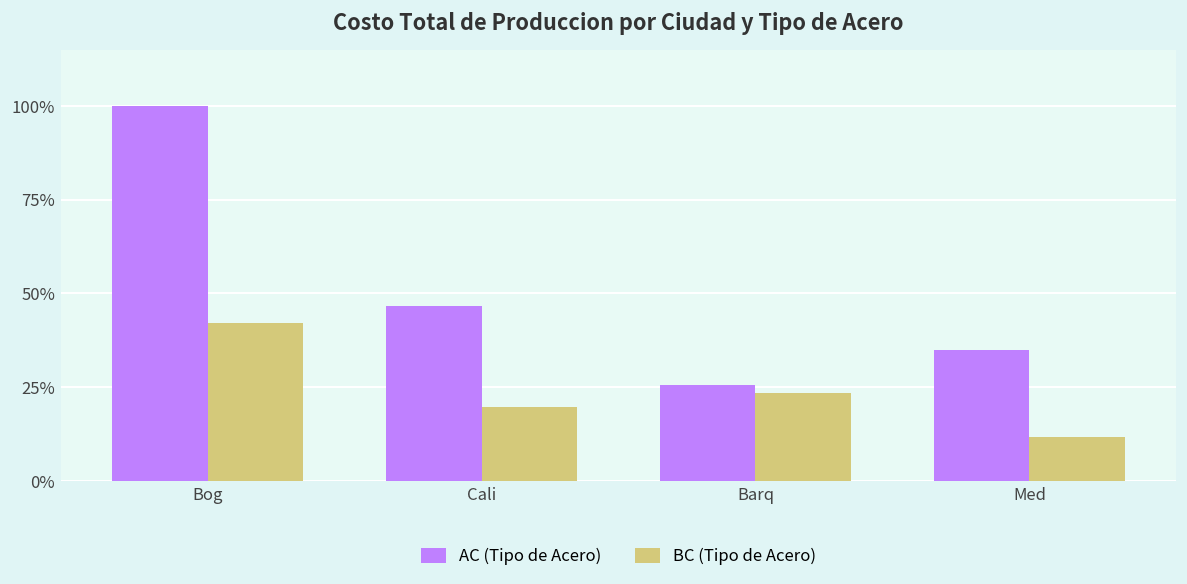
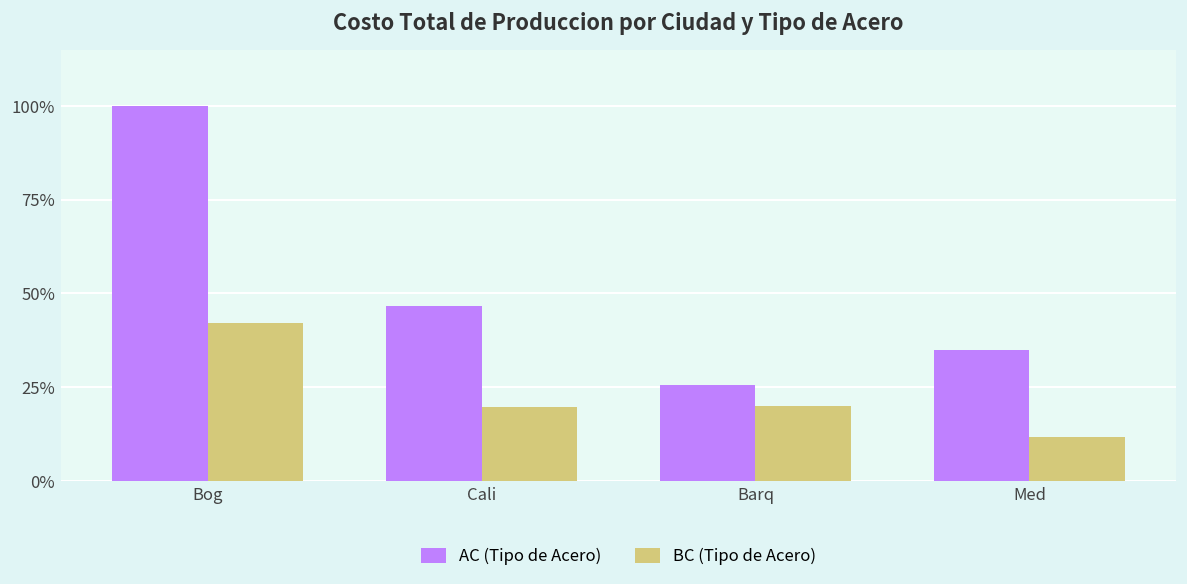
BC (Tipo de Acero), Barq: 23% -> 20%
